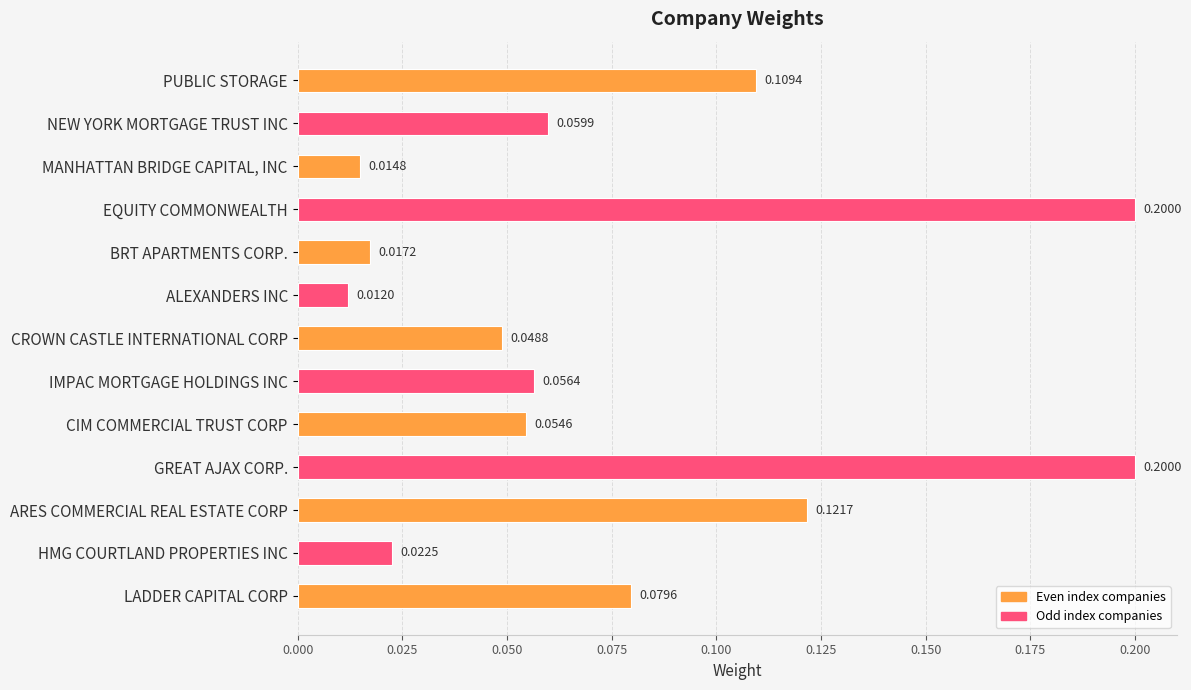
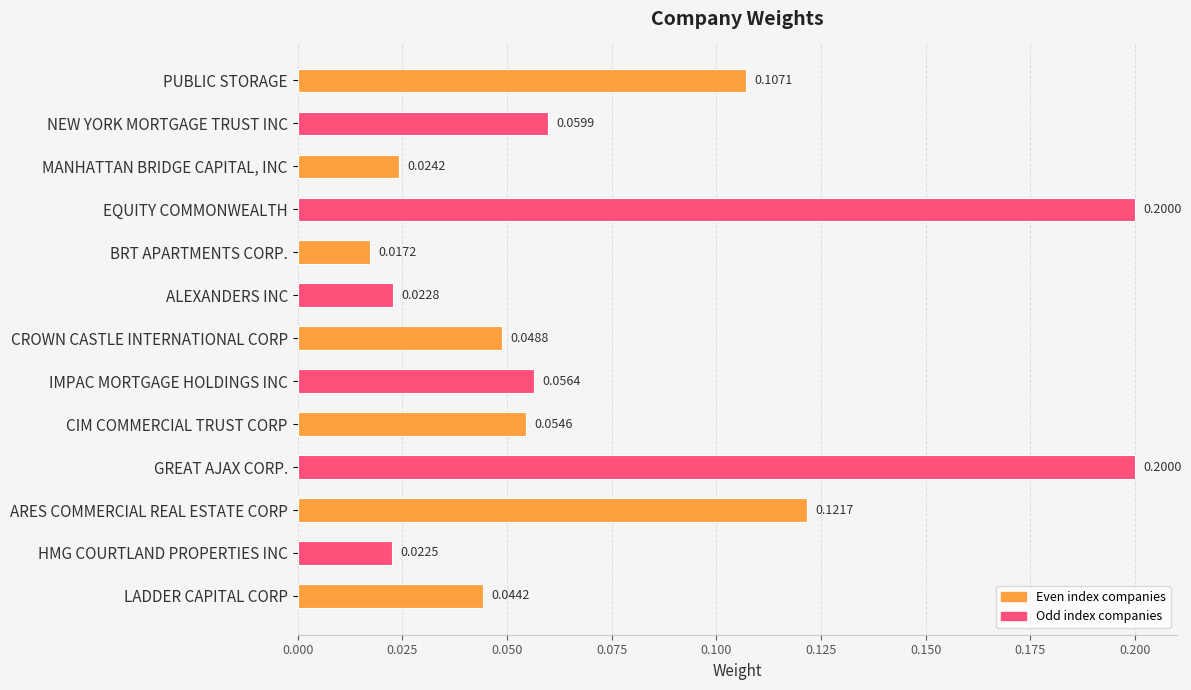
PUBLIC STORAGE: 0.1094 -> 0.1071
MANHATTAN BRIDGE CAPITAL, INC: 0.0148 -> 0.0242
ALEXANDERS INC: 0.0120 -> 0.0228
LADDER CAPITAL CORP: 0.0796 -> 0.0442
